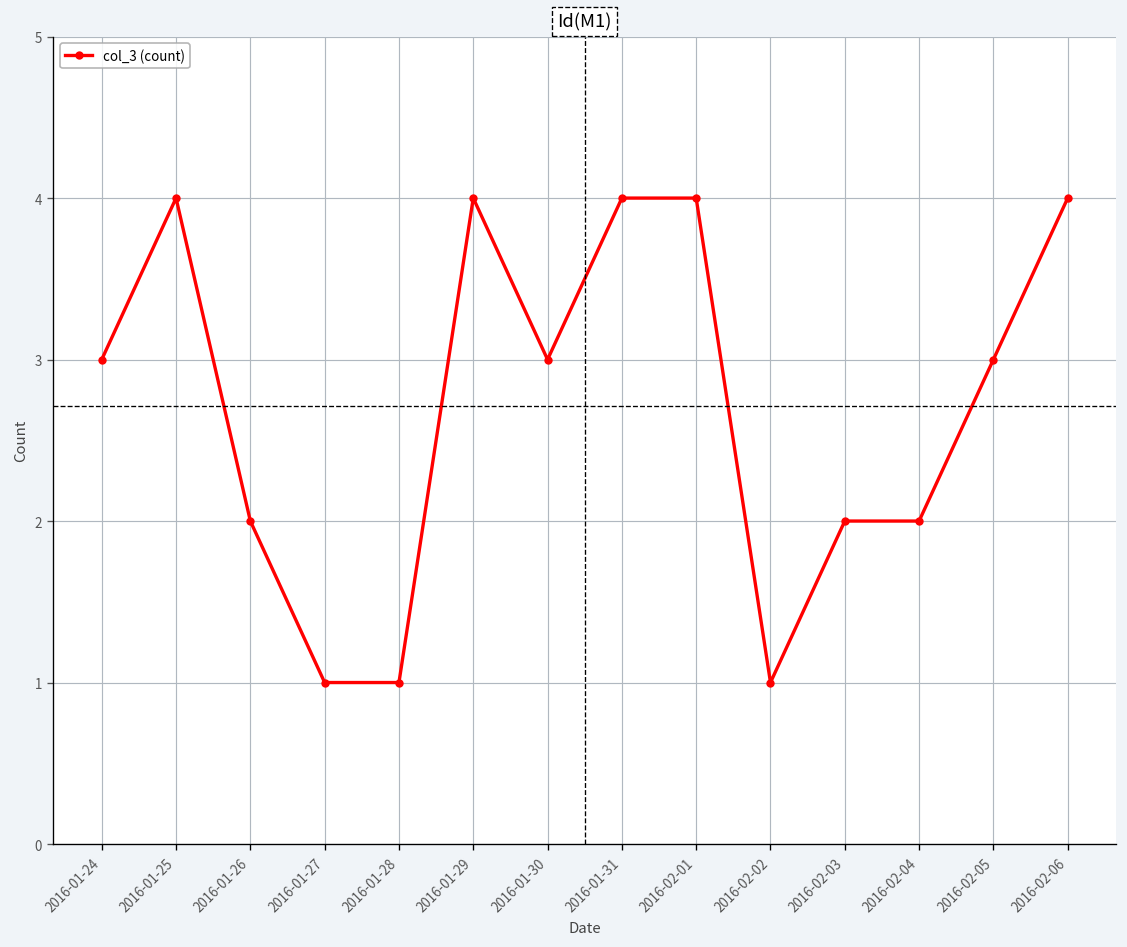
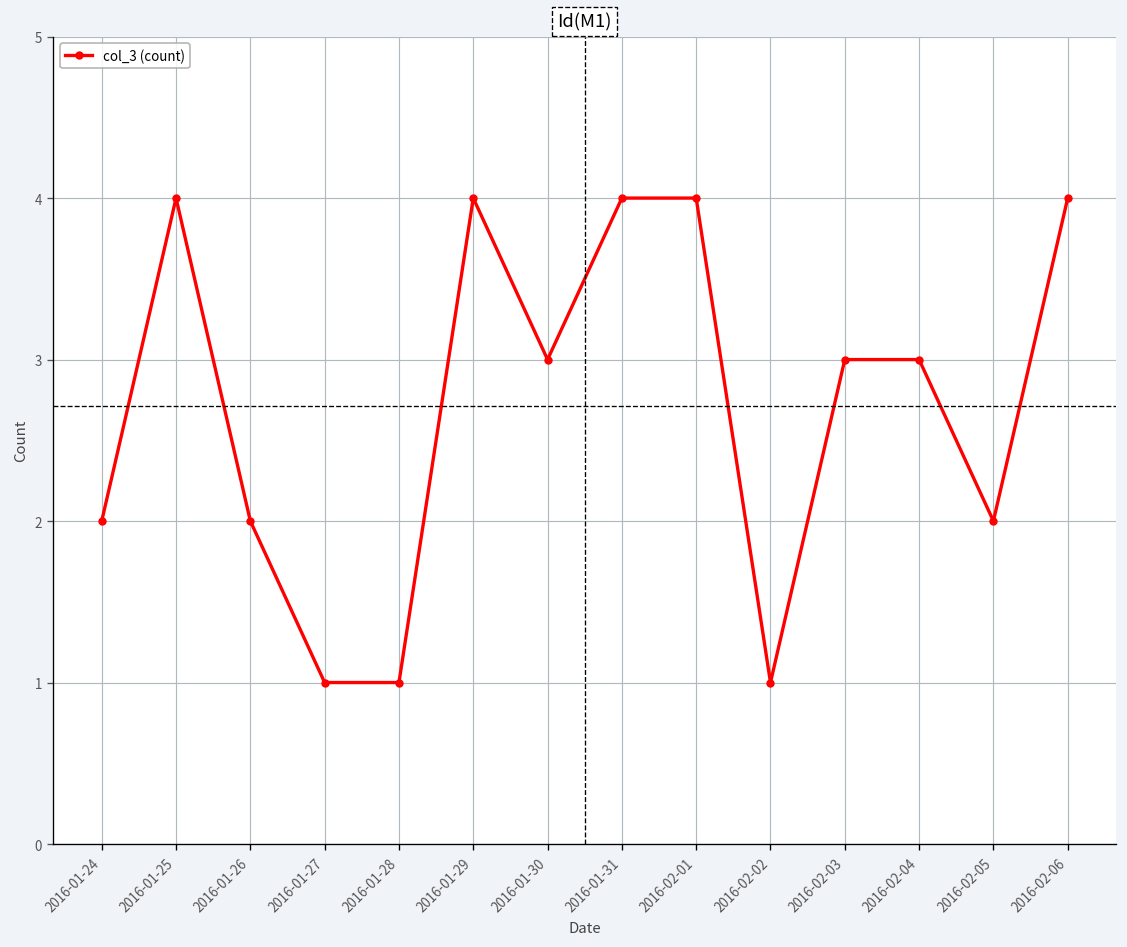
2016-01-24: 3 -> 2
2016-02-03: 2 -> 3
2016-02-04: 2 -> 3
2016-02-05: 3 -> 2
